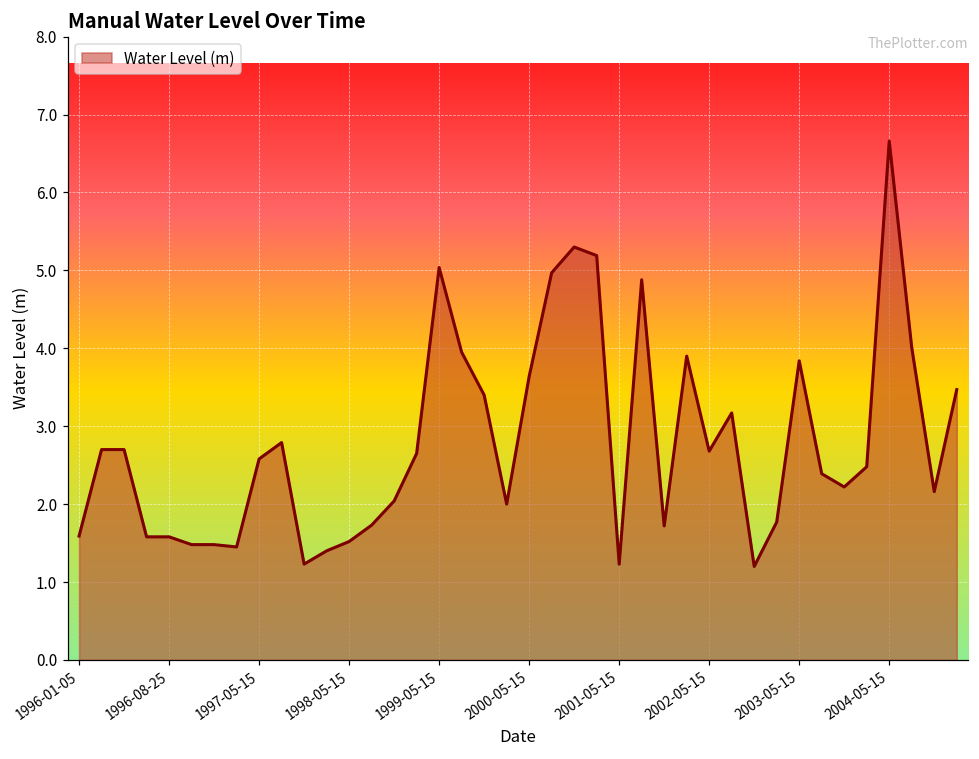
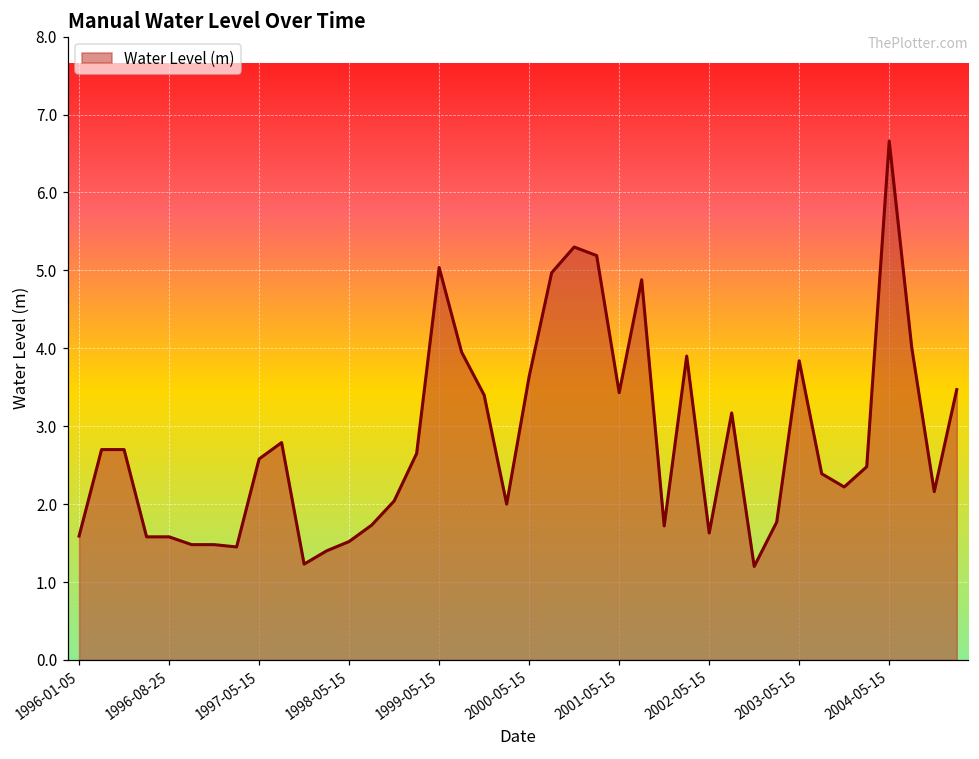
2001-05-15: 1.2 -> 3.4
2002-05-15: 2.7 -> 1.6
